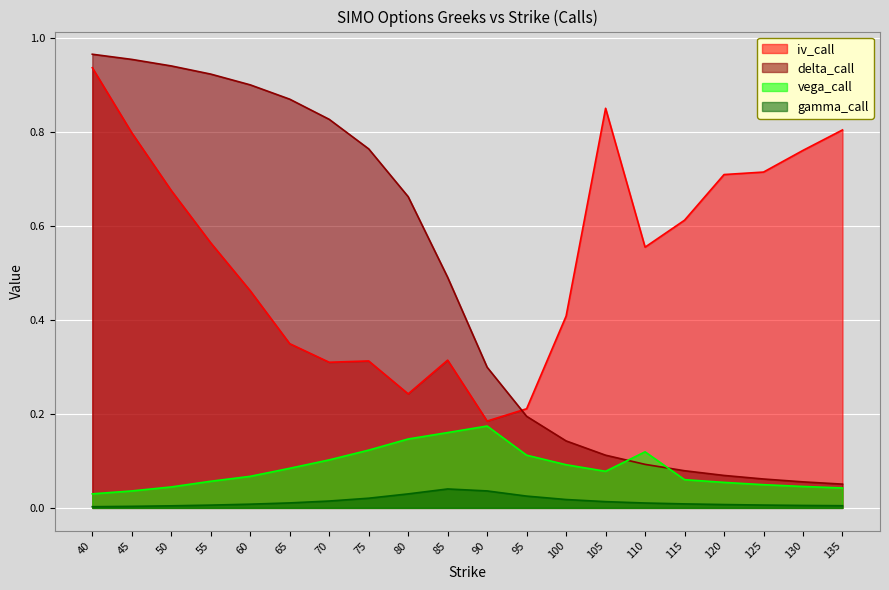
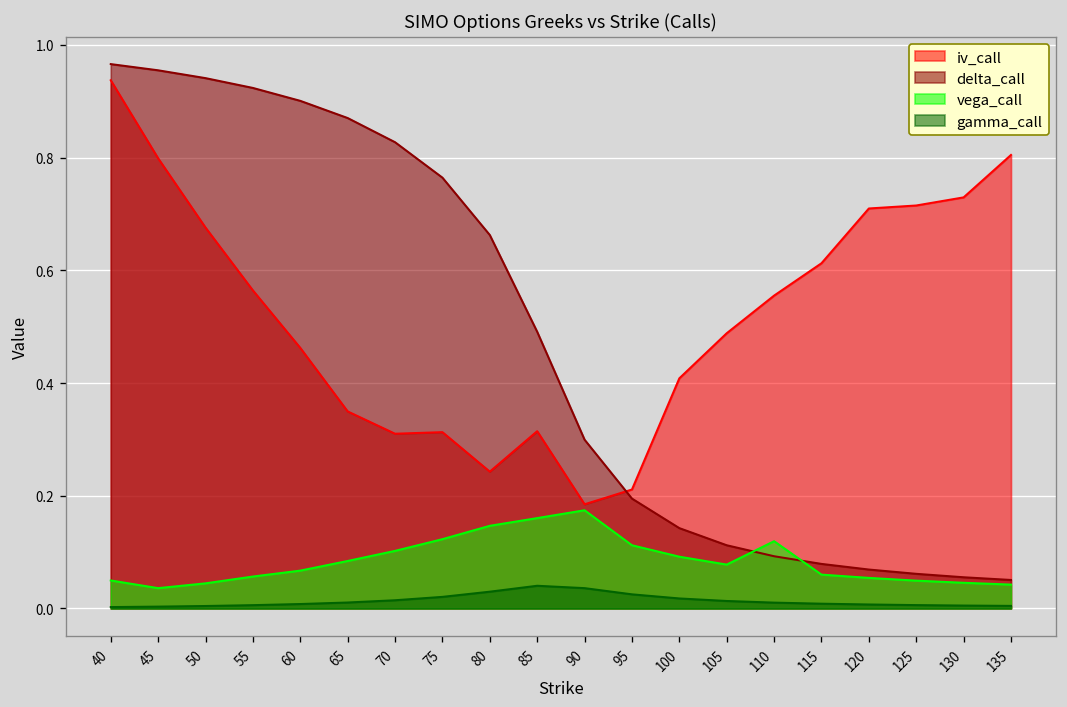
vega_call, 40: 0.03 -> 0.05
iv_call, 105: 0.85 -> 0.49
iv_call, 130: 0.76 -> 0.73
